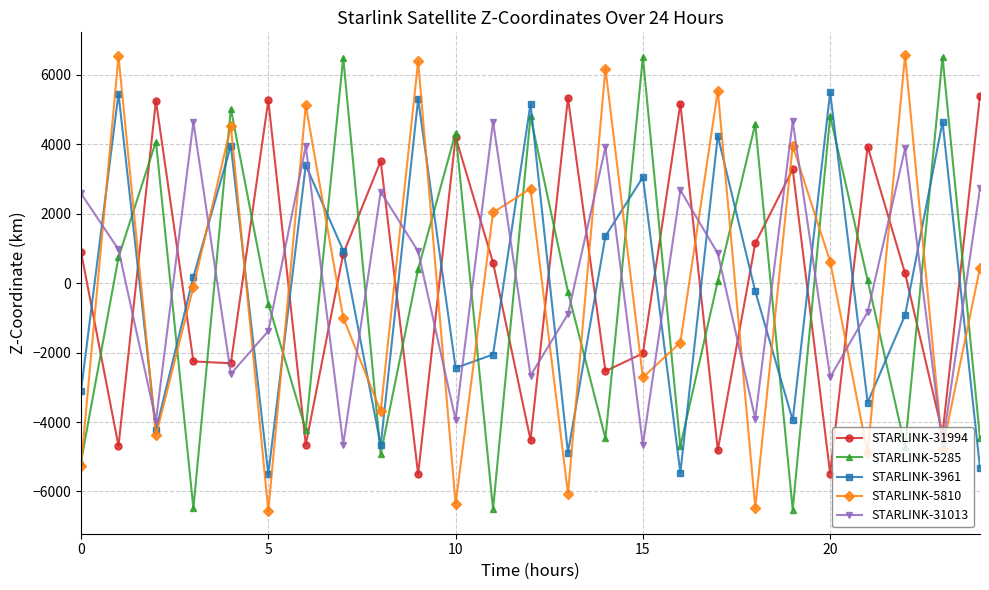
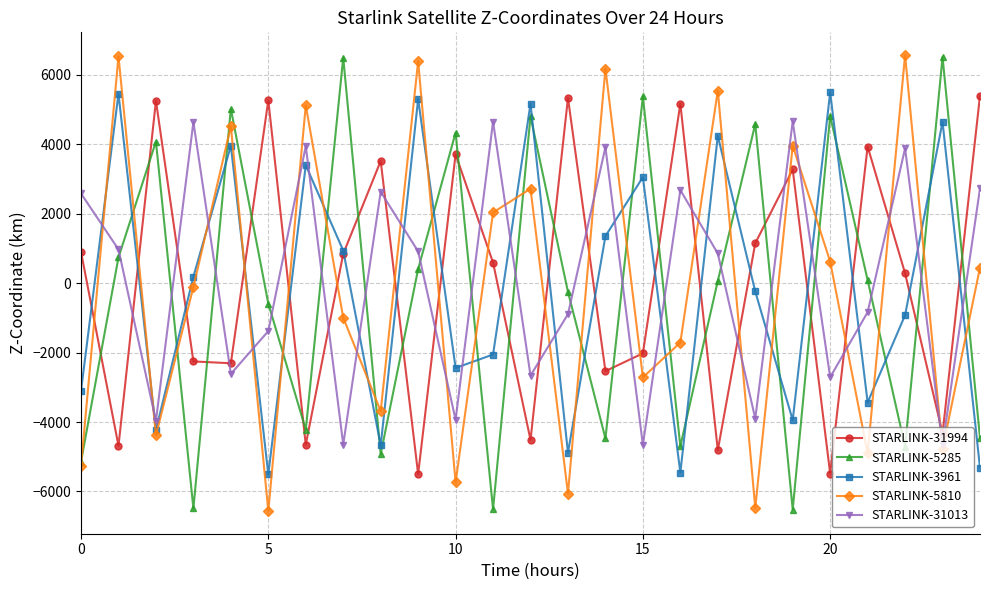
STARLINK-31994, 10: 4200 -> 3700
STARLINK-5810, 10: -6400 -> -5700
STARLINK-5285, 15: 6500 -> 5400
